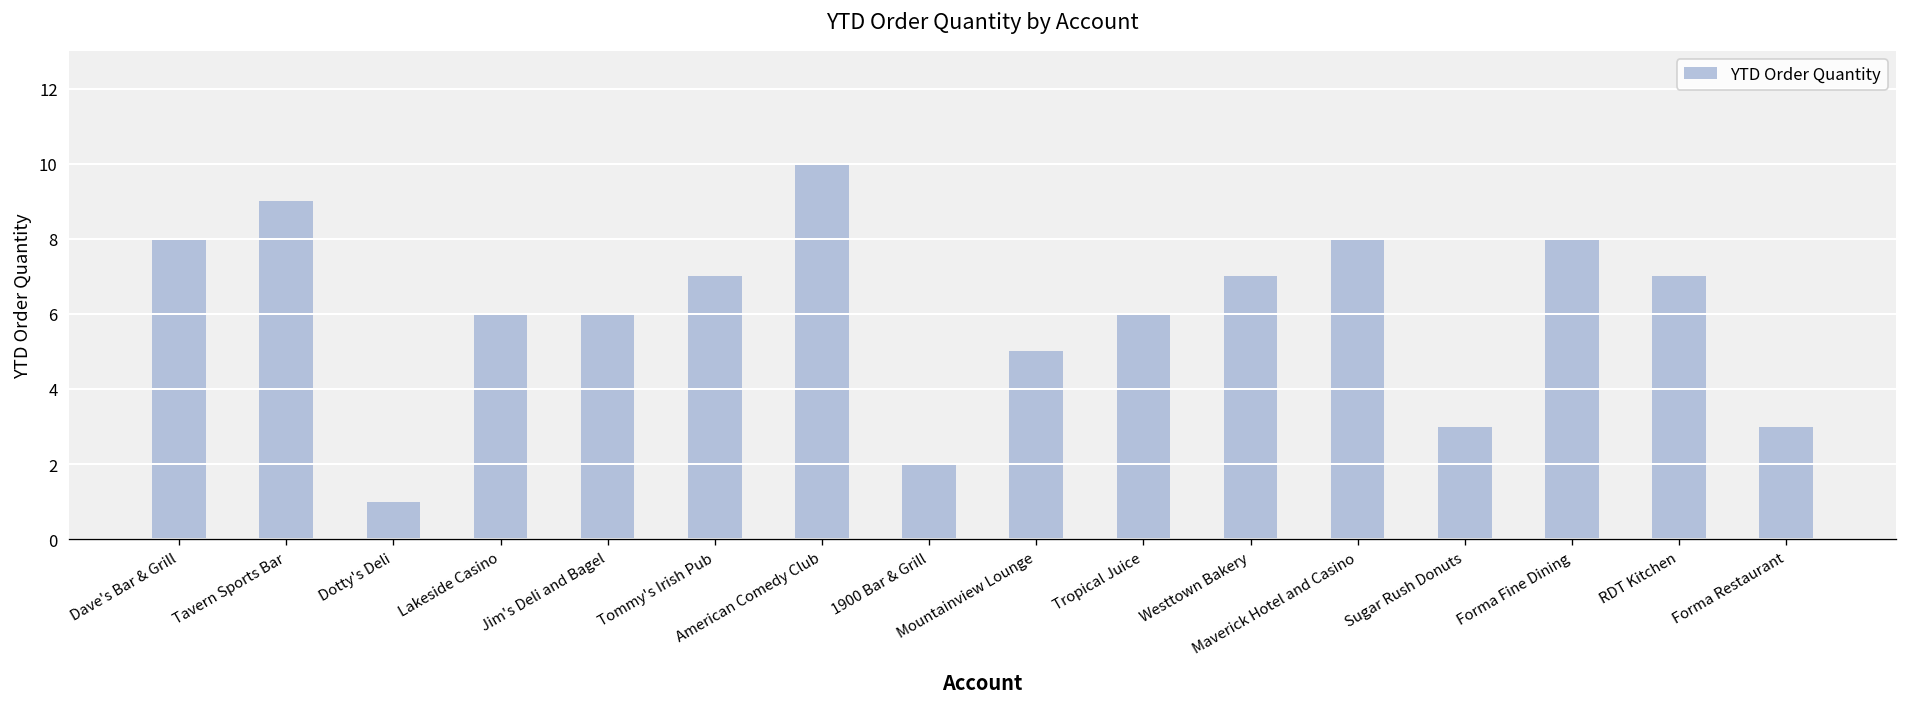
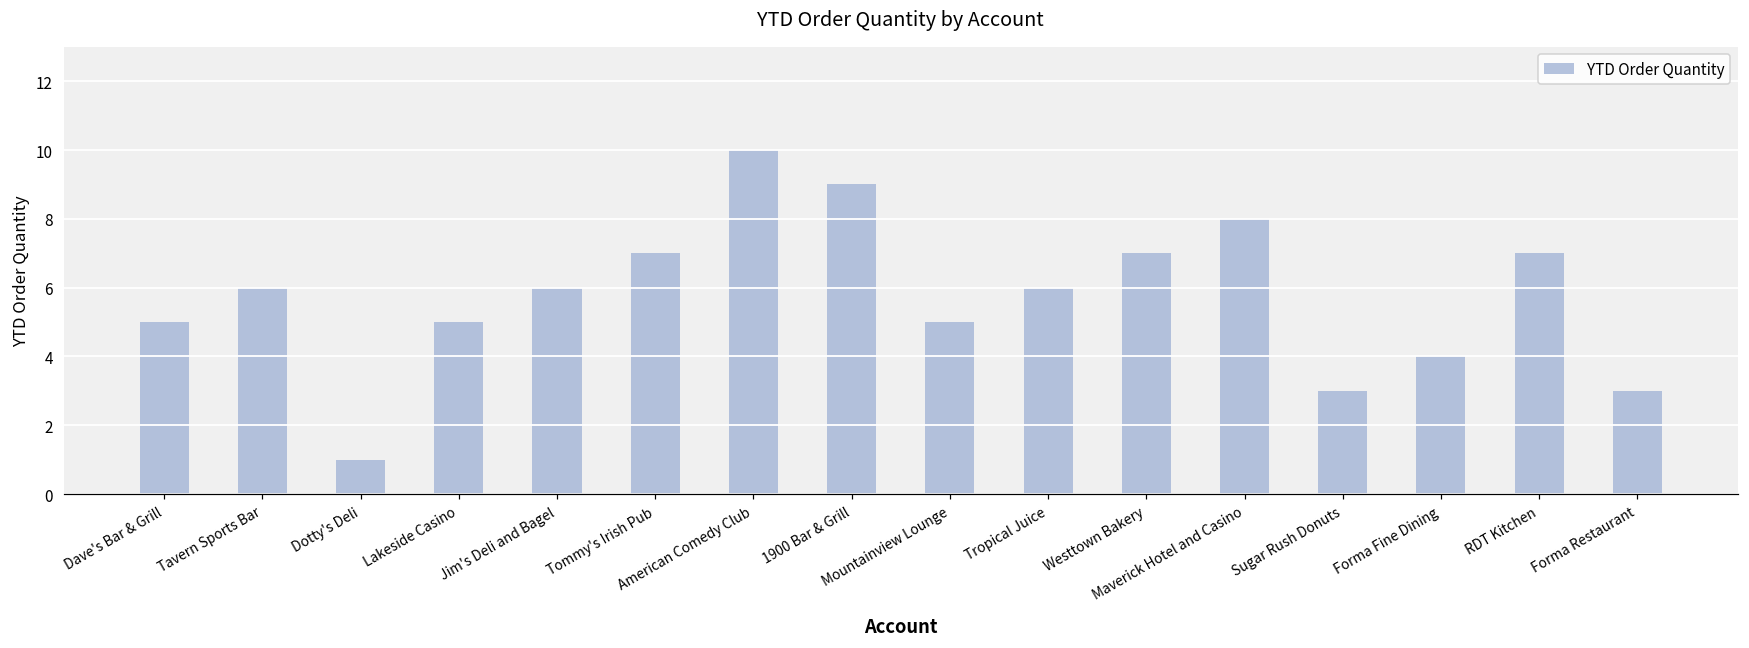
Dave's Bar & Grill: 8 -> 5
Tavern Sports Bar: 9 -> 6
Lakeside Casino: 6 -> 5
1900 Bar & Grill: 2 -> 9
Forma Fine Dining: 8 -> 4
